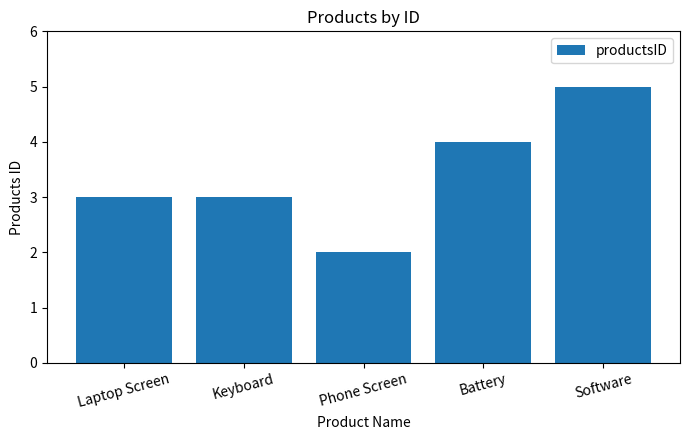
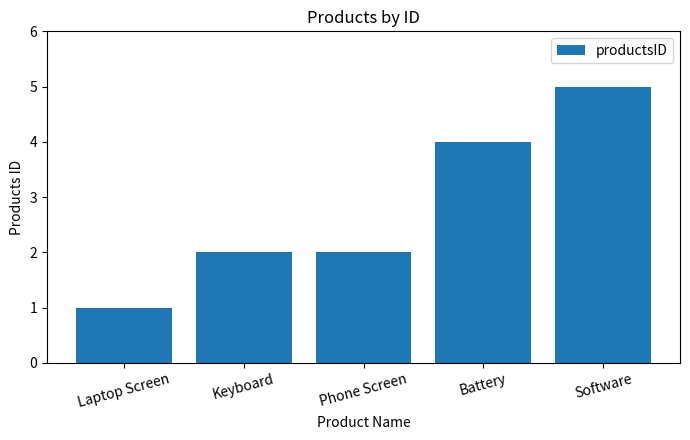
Laptop Screen: 3 -> 1
Keyboard: 3 -> 2
